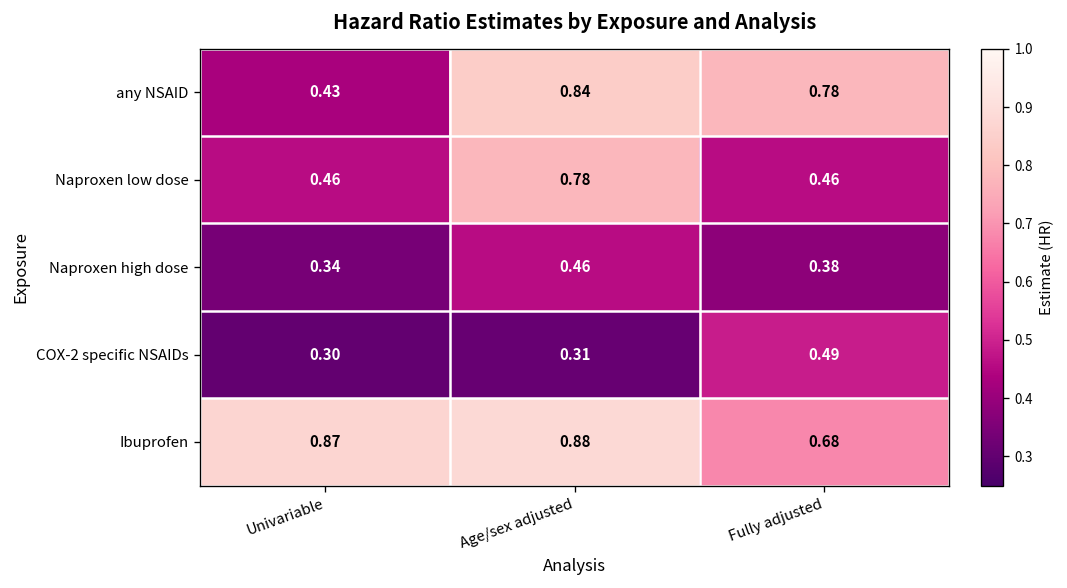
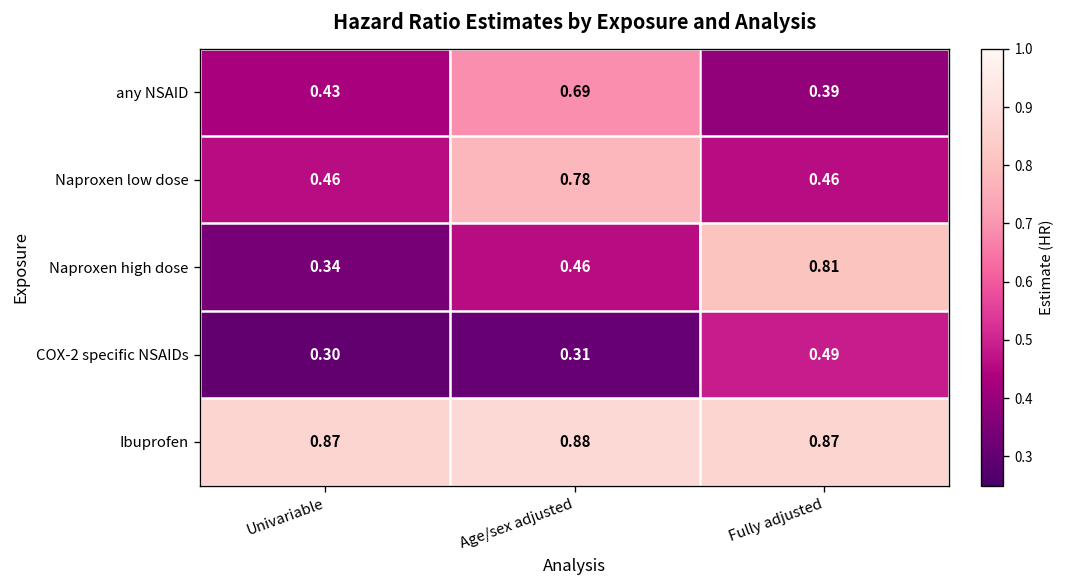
any NSAID, Age/sex adjusted: 0.84 -> 0.69
any NSAID, Fully adjusted: 0.78 -> 0.39
Naproxen high dose, Fully adjusted: 0.38 -> 0.81
Ibuprofen, Fully adjusted: 0.68 -> 0.87
